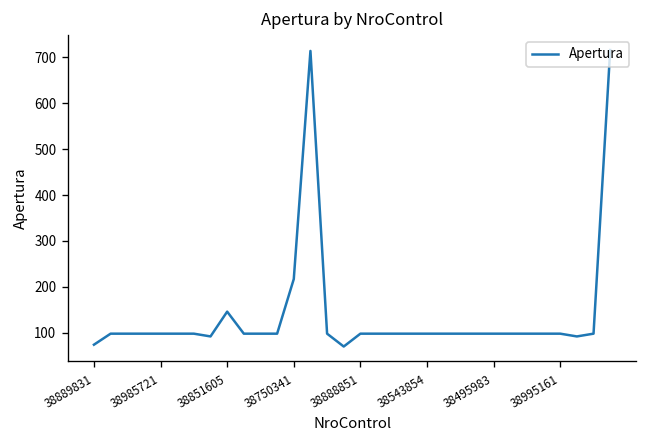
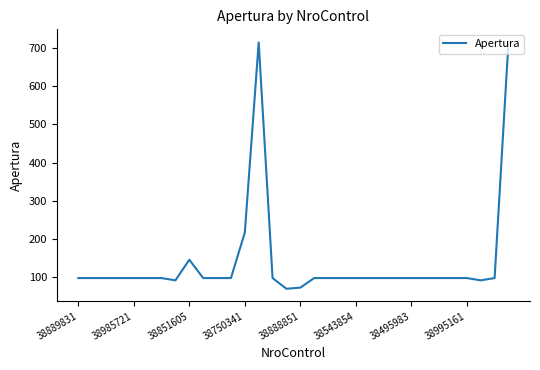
38889831: 70 -> 100
38888851: 100 -> 70
